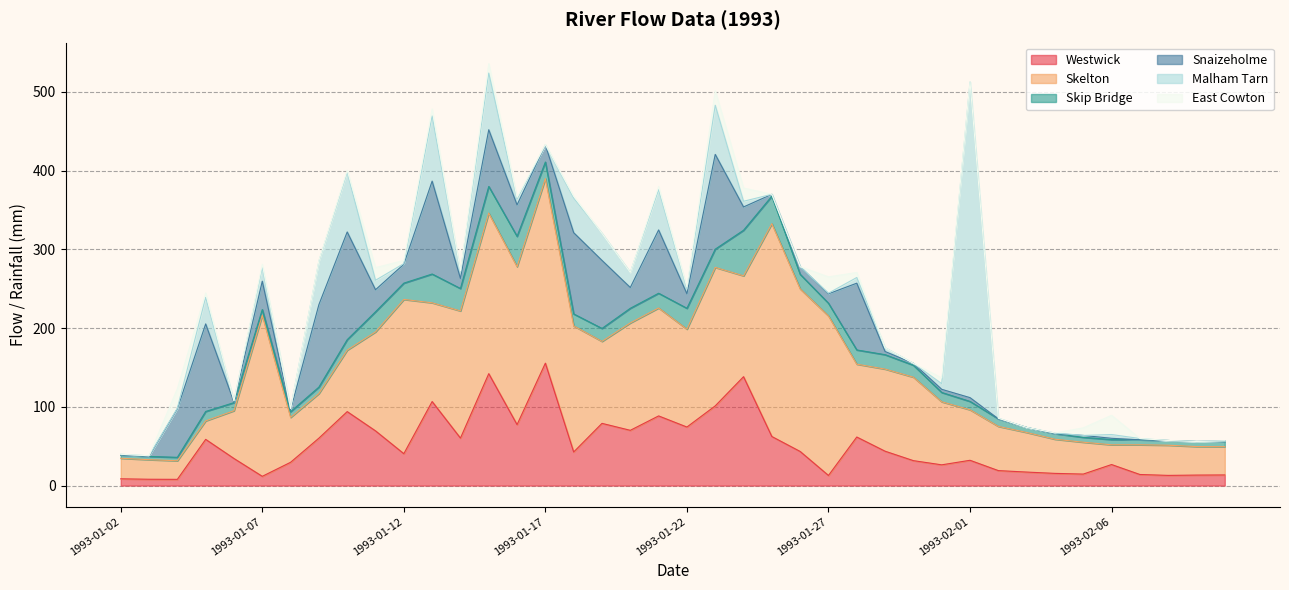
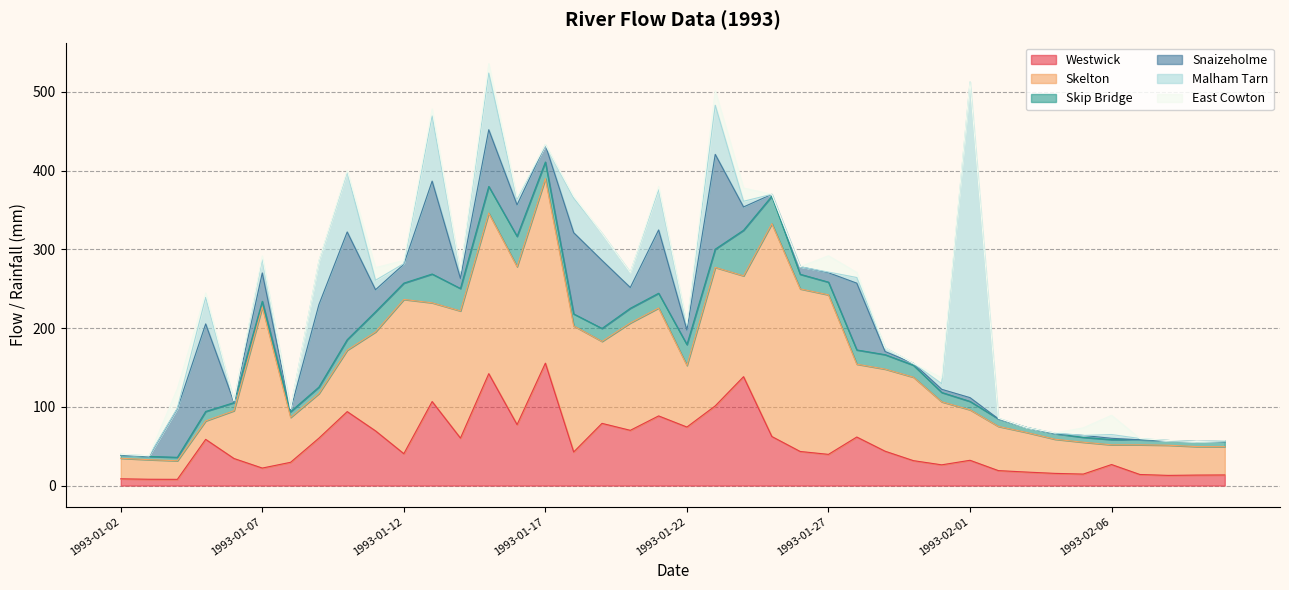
Westwick, 1993-01-07: 10 -> 20
Skelton, 1993-01-22: 120 -> 80
Westwick, 1993-01-27: 10 -> 40
